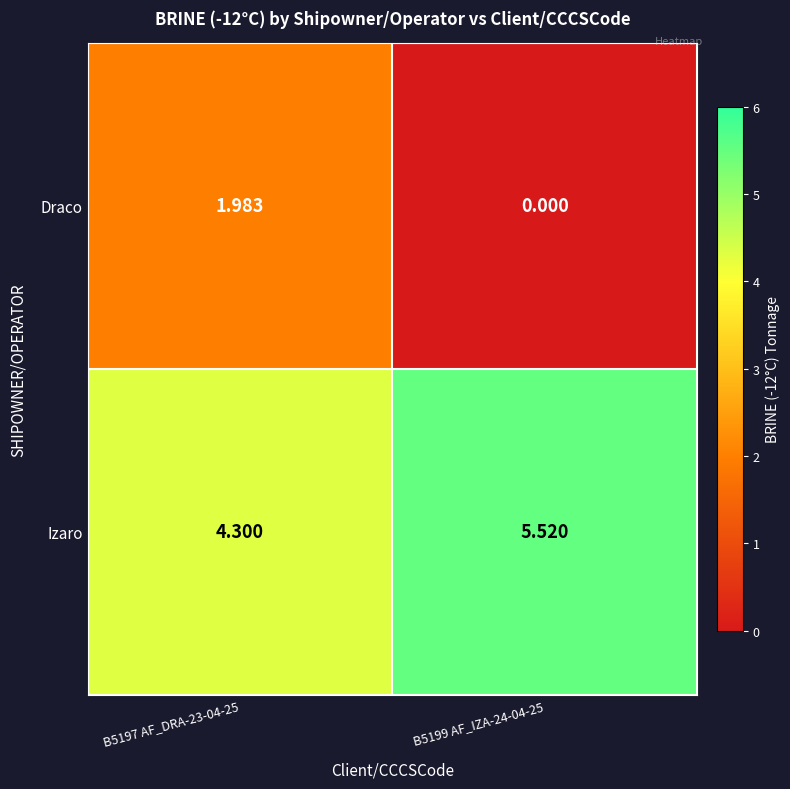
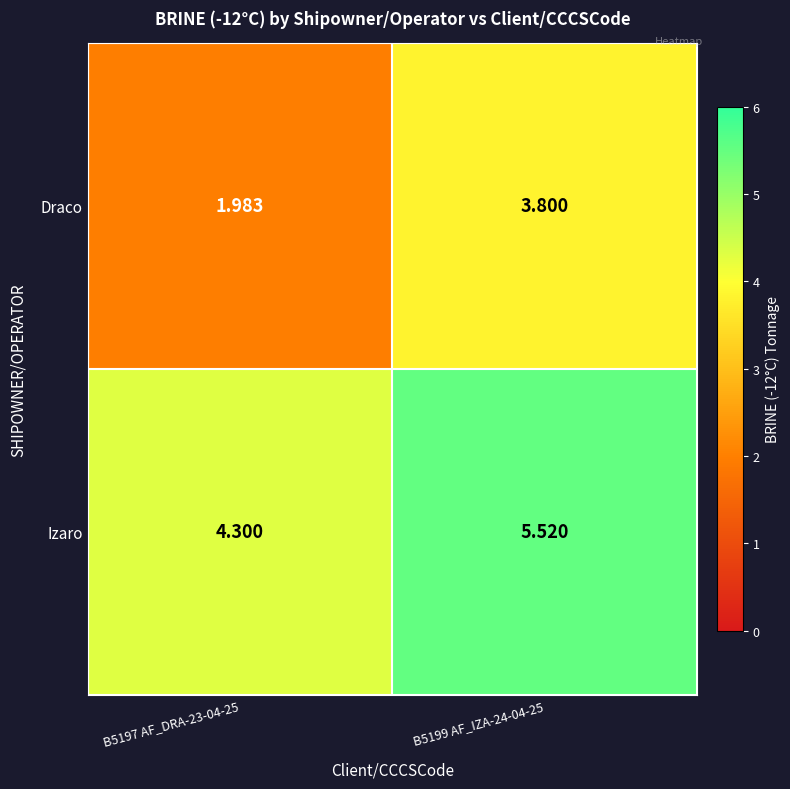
Draco, B5199 AF_IZA-24-04-25: 0.000 -> 3.800
